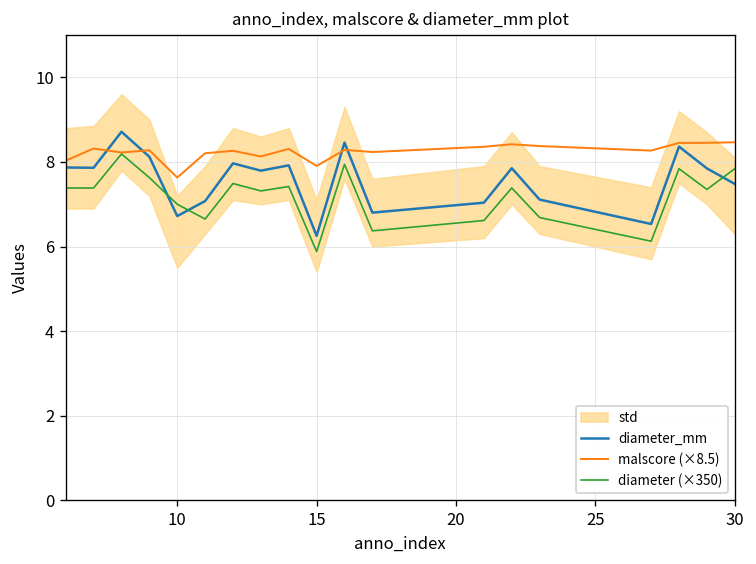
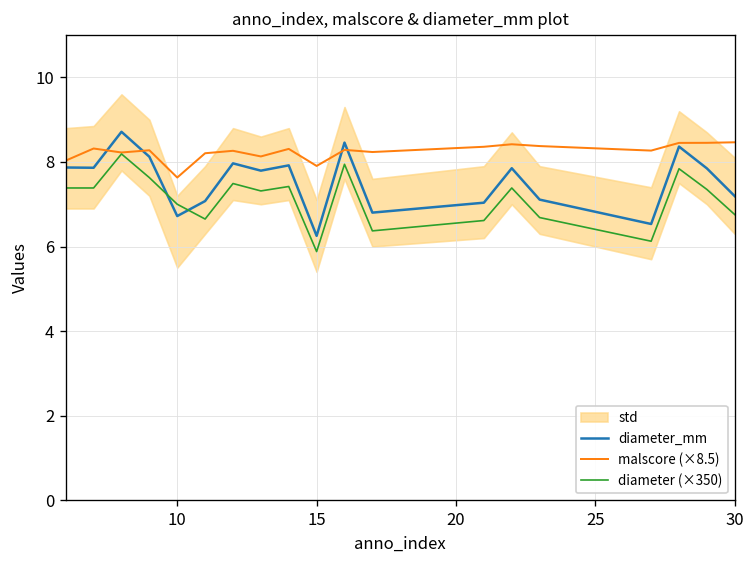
diameter_mm, 30: 7.5 -> 7.2
diameter (×350), 30: 7.8 -> 6.8
